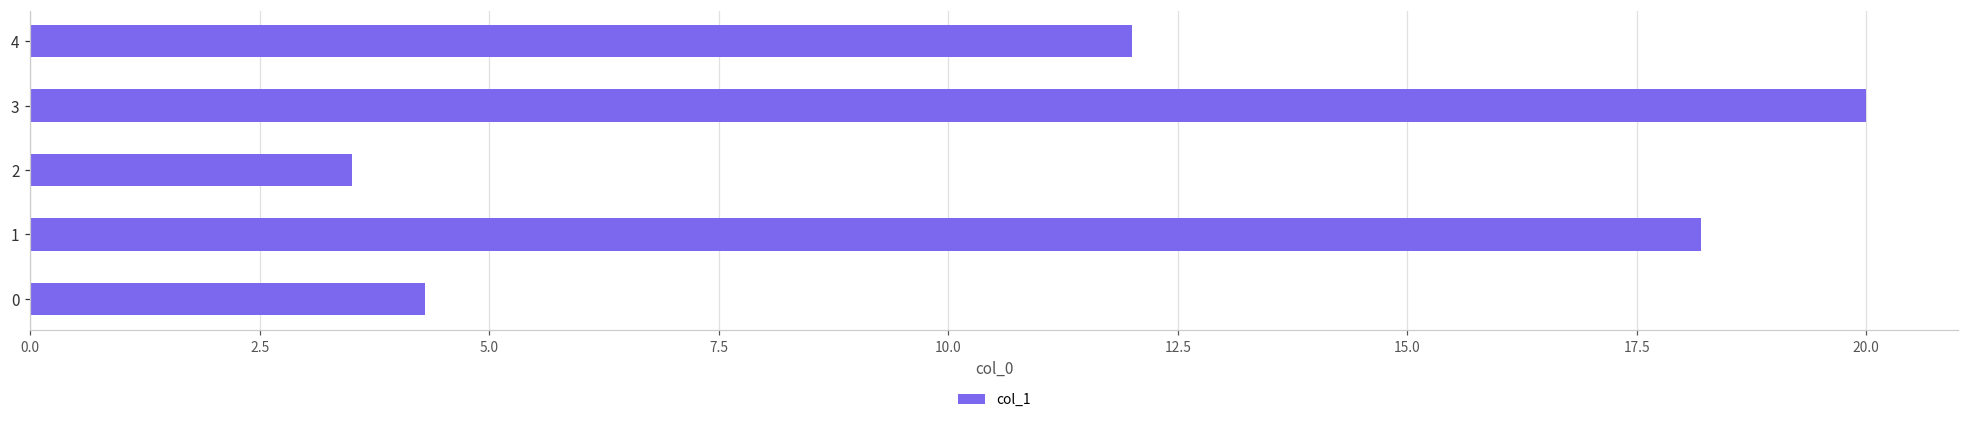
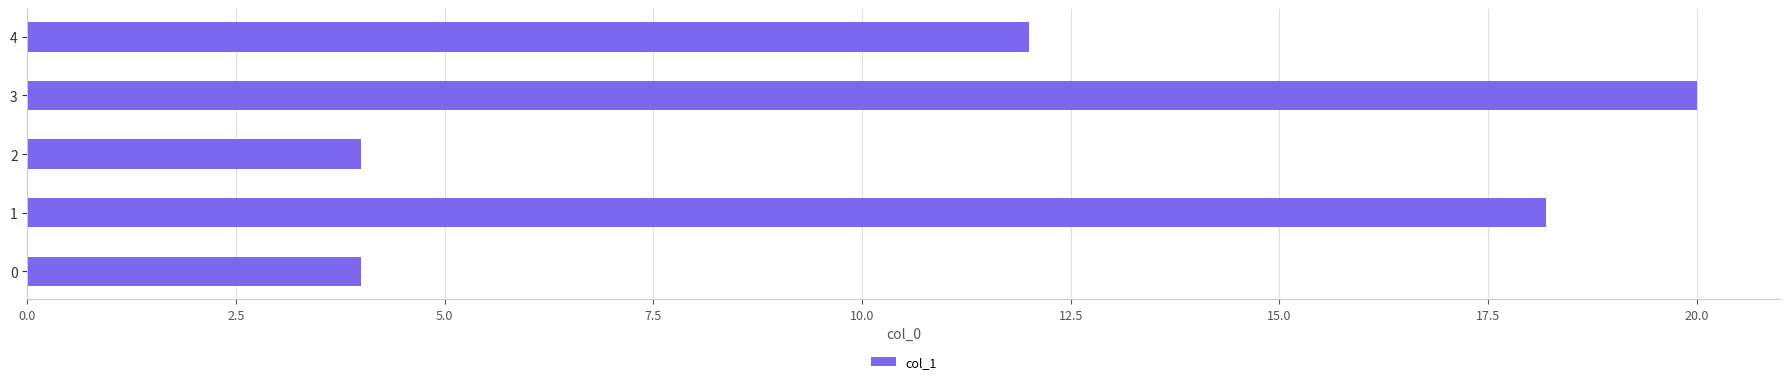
2: 3.5 -> 4.0
0: 4.3 -> 4.0
